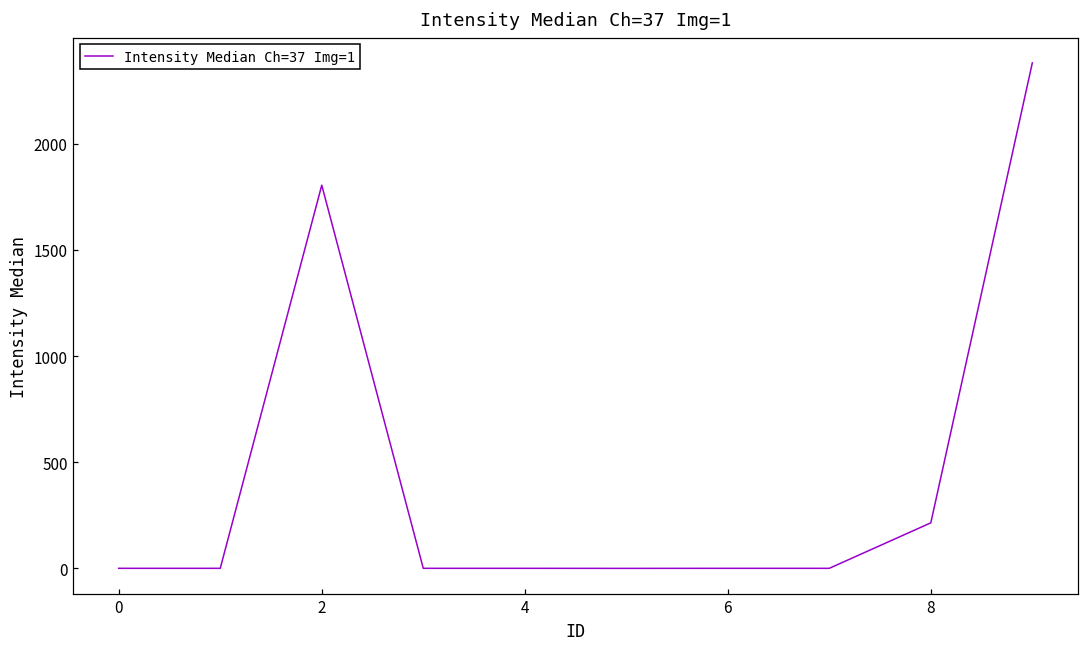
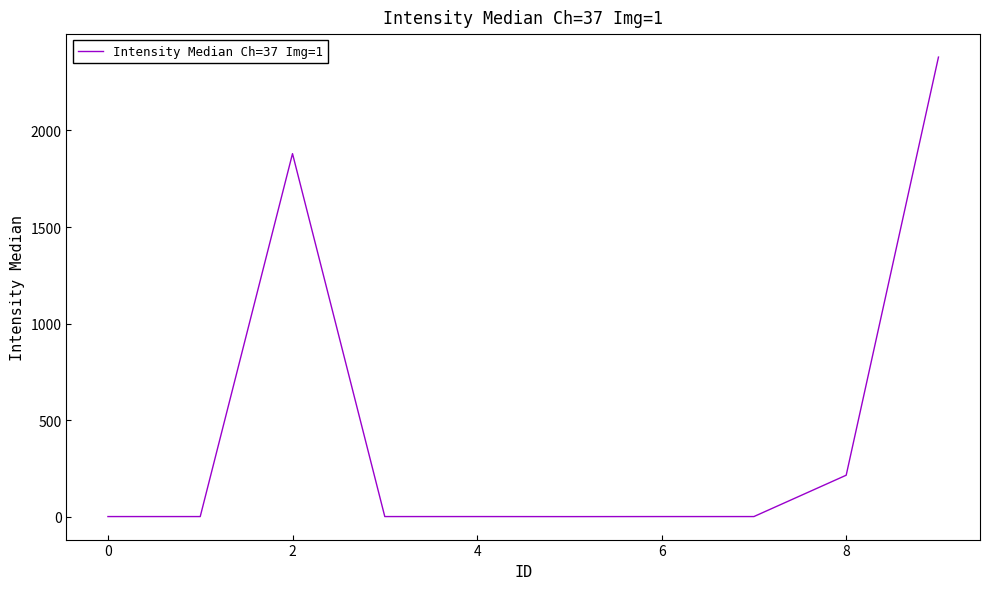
2: 1800 -> 1880
